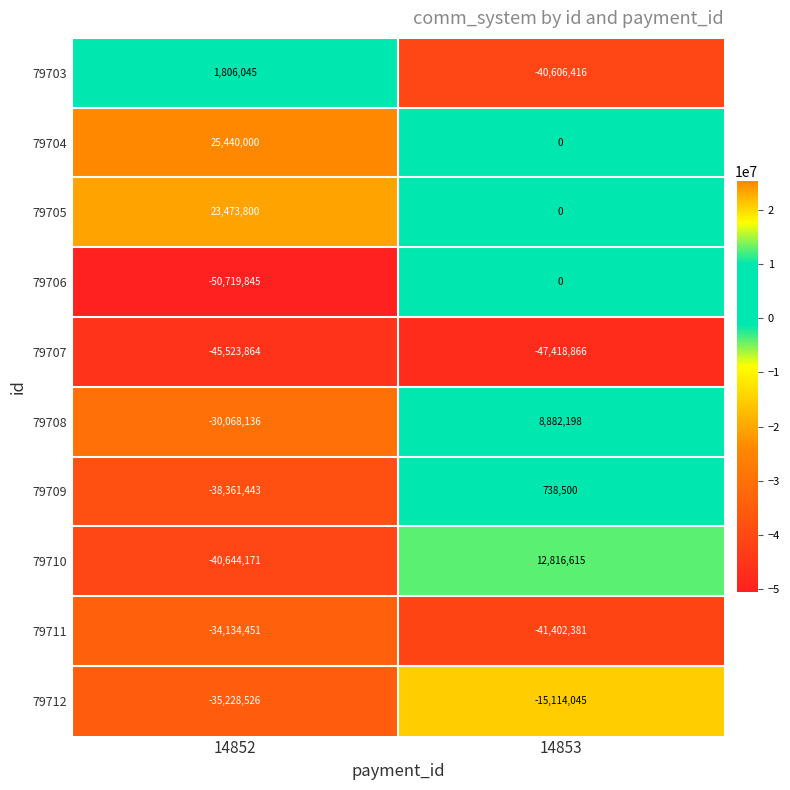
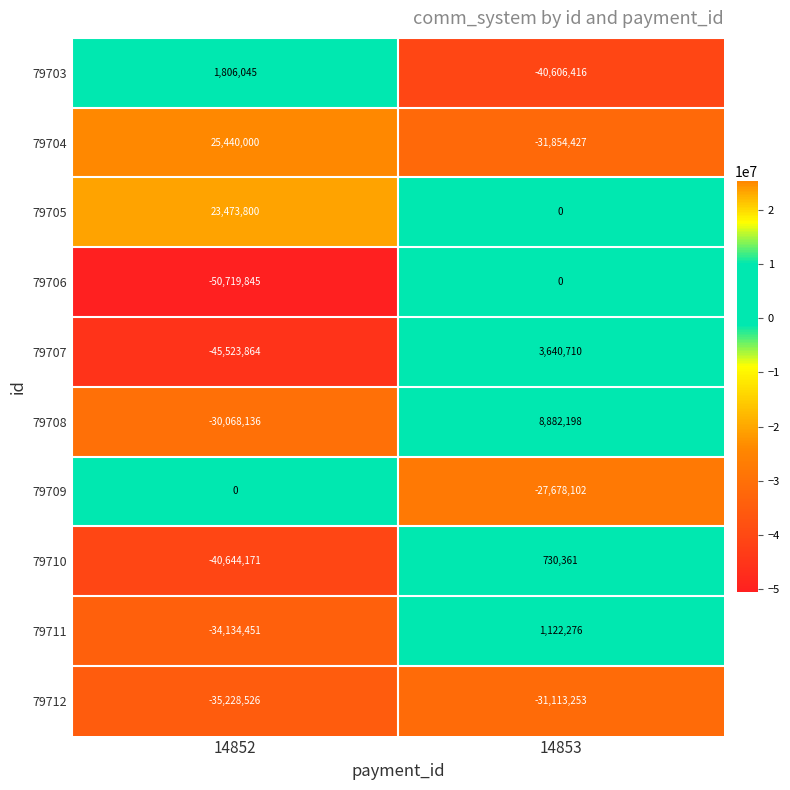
79704, 14853: 0 -> -31,854,427
79707, 14853: -47,418,866 -> 3,640,710
79709, 14852: -38,361,443 -> 0
79709, 14853: 738,500 -> -27,678,102
79710, 14853: 12,816,615 -> 730,361
79711, 14853: -41,402,381 -> 1,122,276
79712, 14853: -15,114,045 -> -31,113,253
